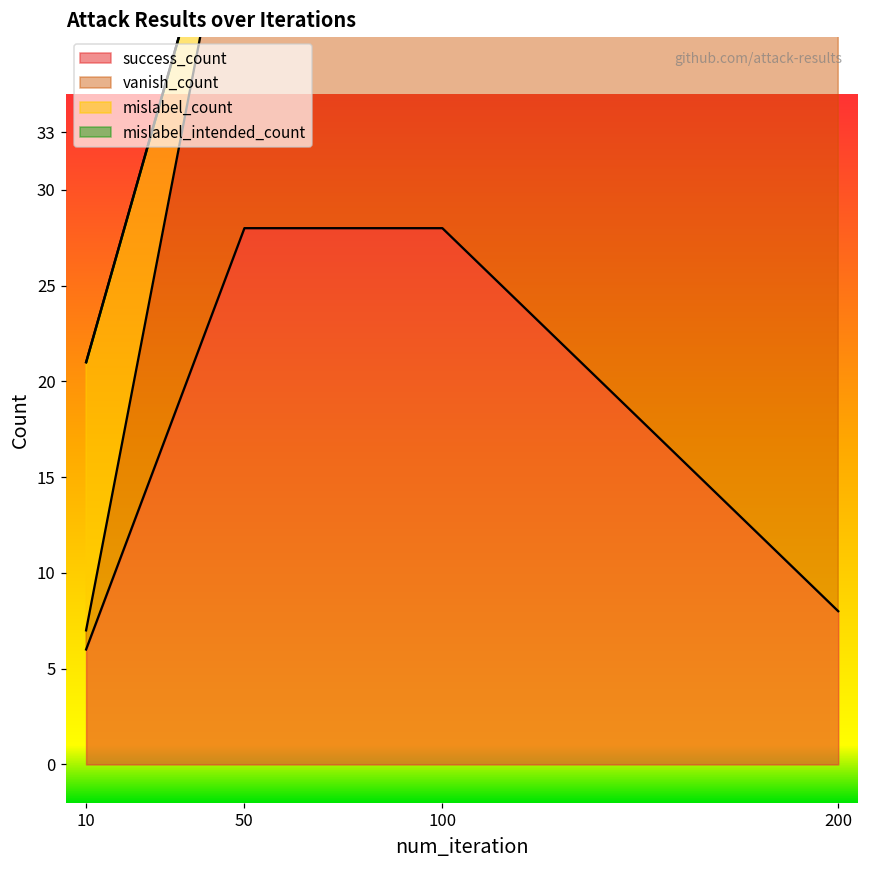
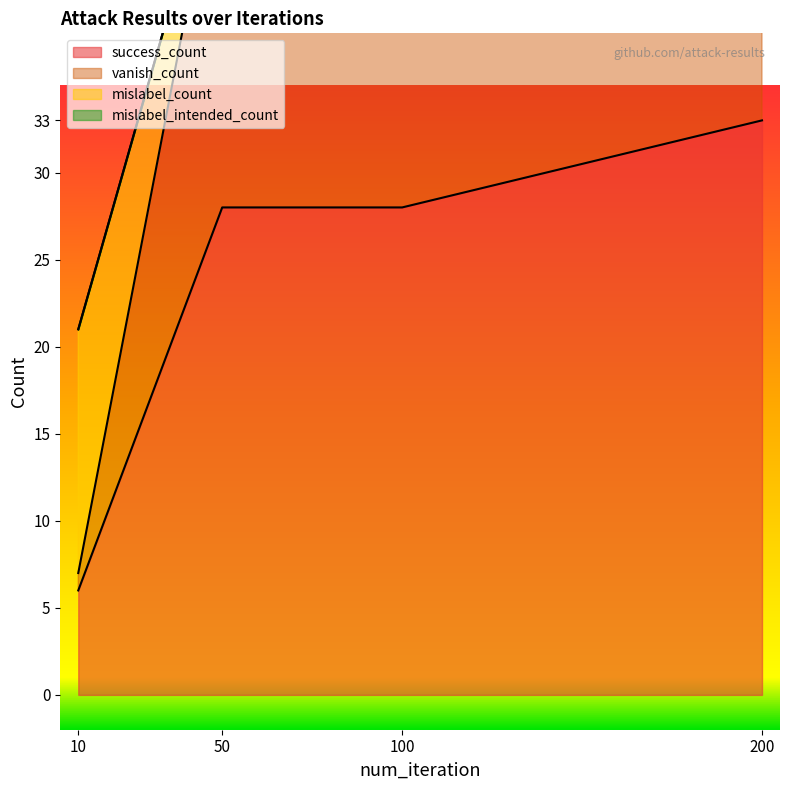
success_count, 200: 8 -> 33
